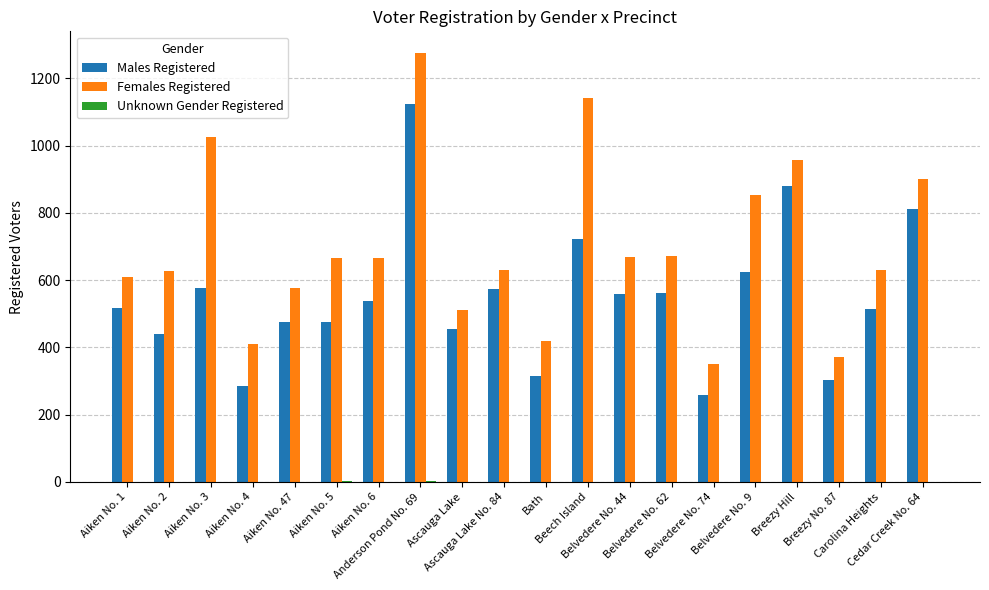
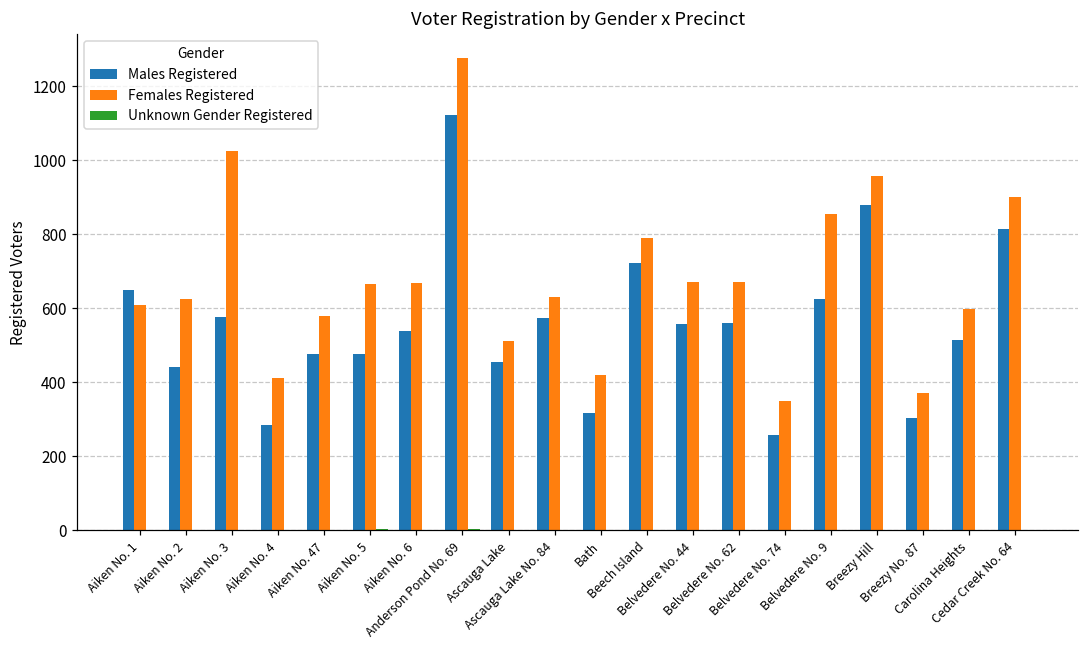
Males Registered, Aiken No. 1: 520 -> 650
Females Registered, Beech Island: 1140 -> 790
Females Registered, Carolina Heights: 630 -> 600
